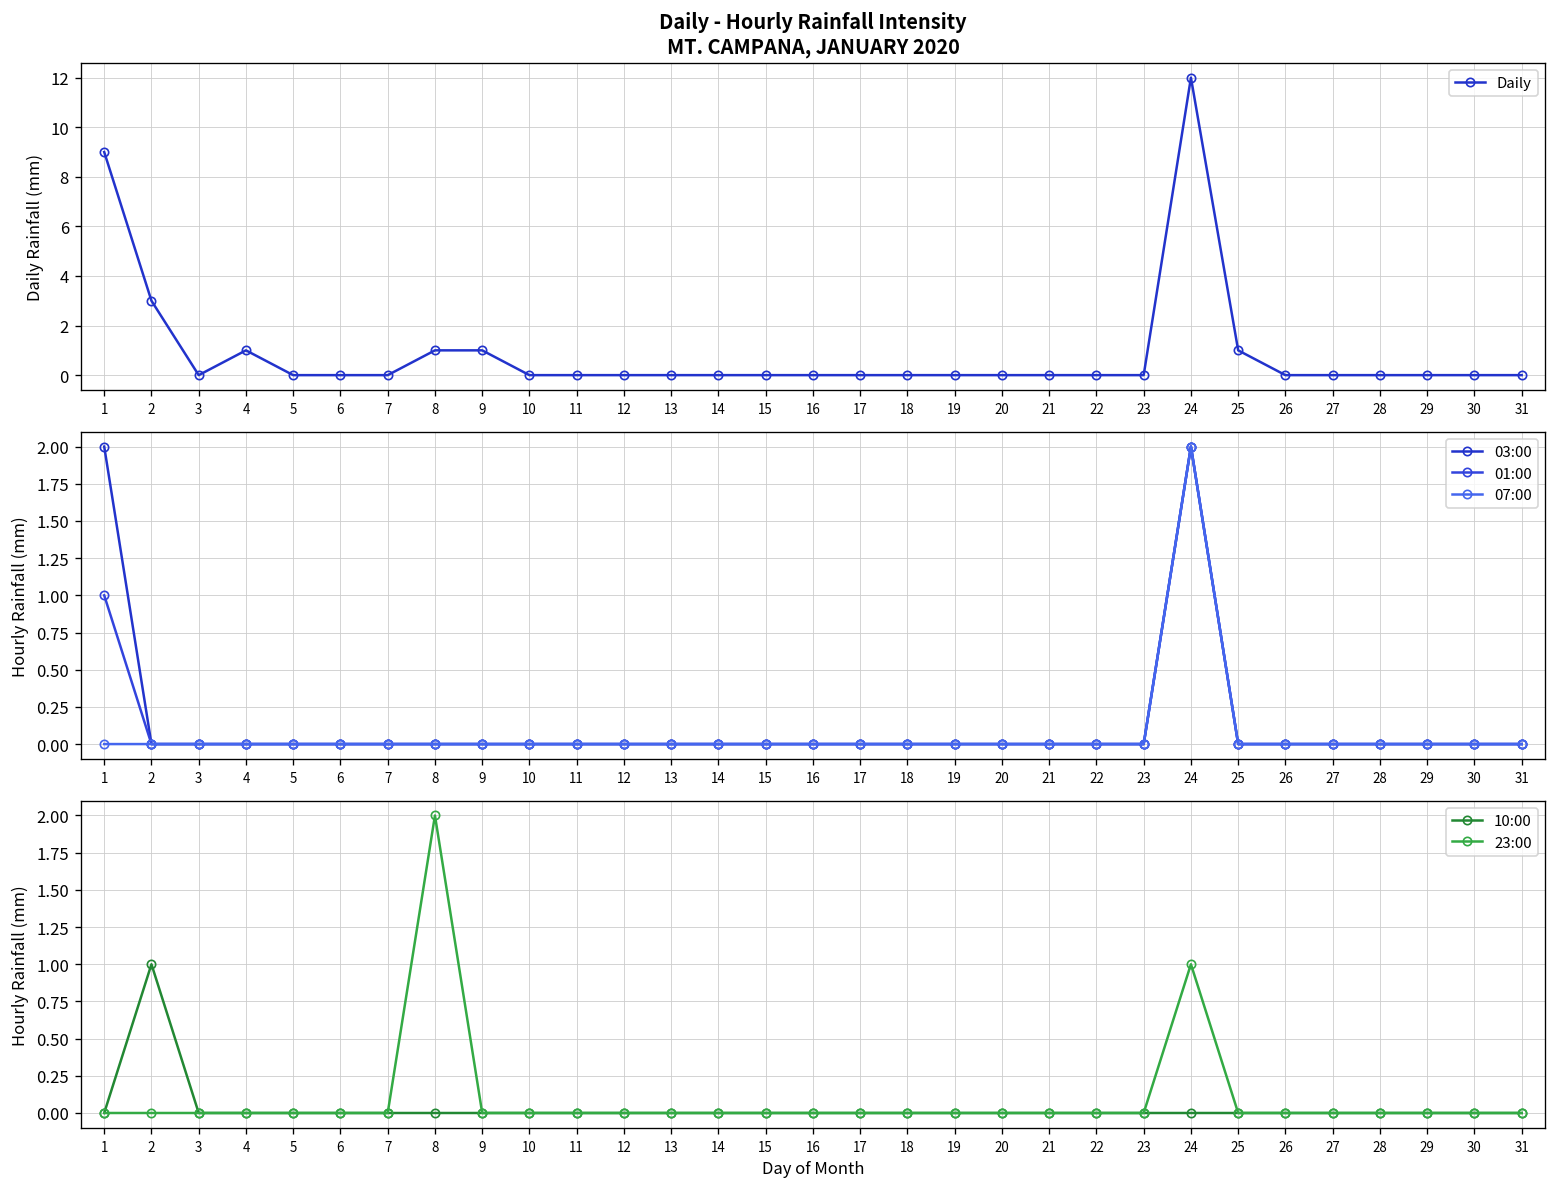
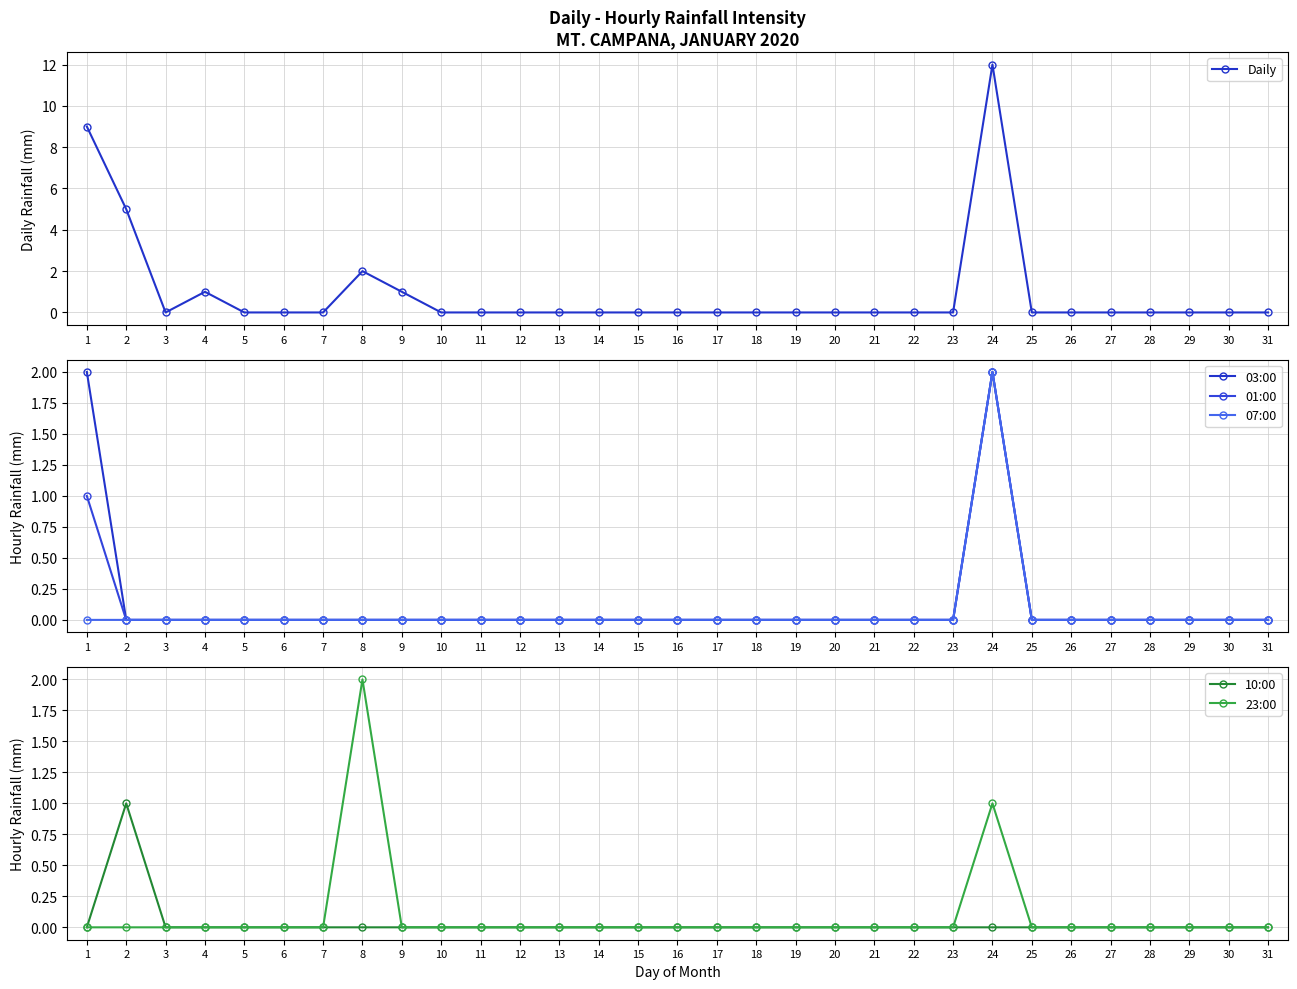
Daily - Hourly Rainfall Intensity MT. CAMPANA, JANUARY 2020, 2: 3 -> 5
Daily - Hourly Rainfall Intensity MT. CAMPANA, JANUARY 2020, 8: 1 -> 2
Daily - Hourly Rainfall Intensity MT. CAMPANA, JANUARY 2020, 25: 1 -> 0
